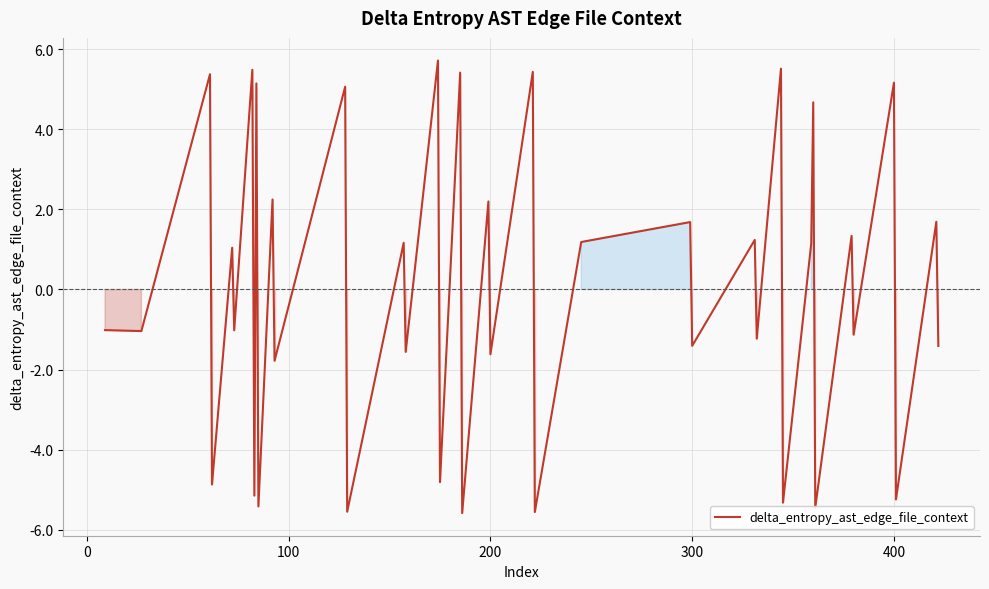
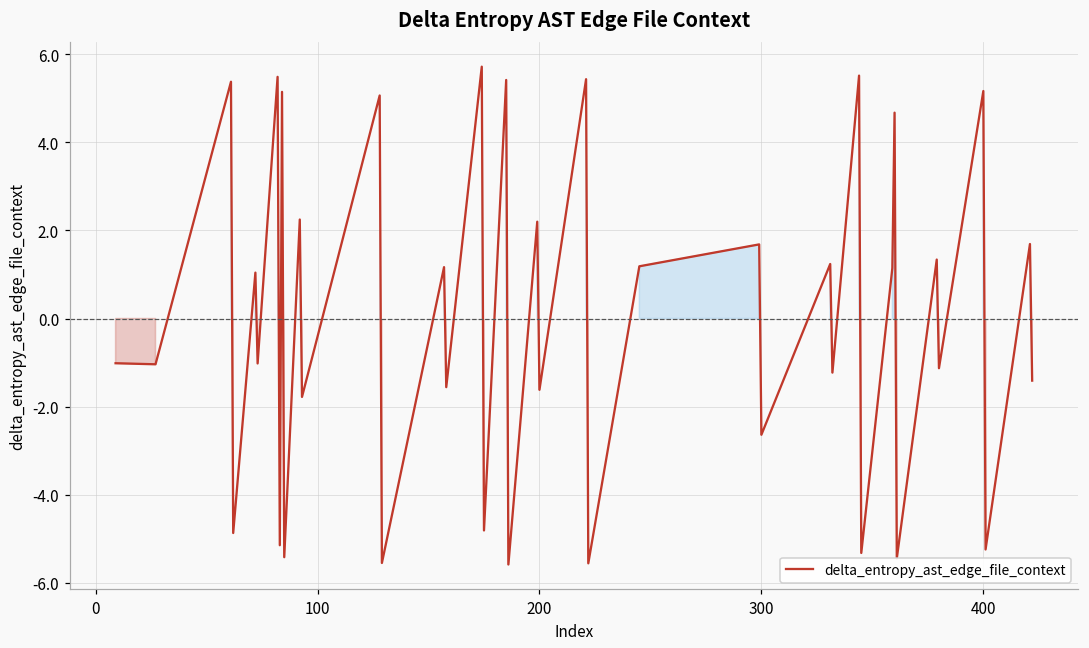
300: -1.4 -> -2.6
